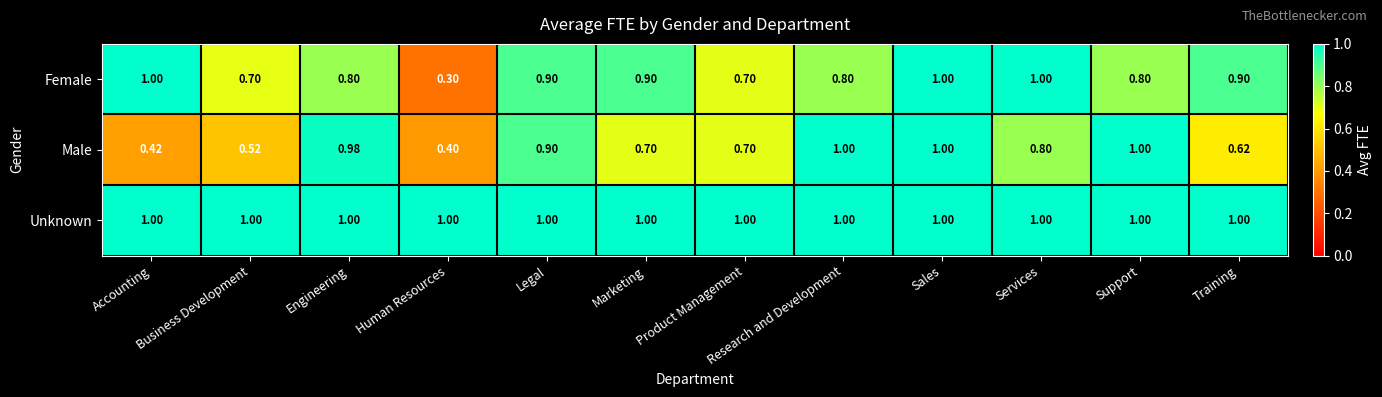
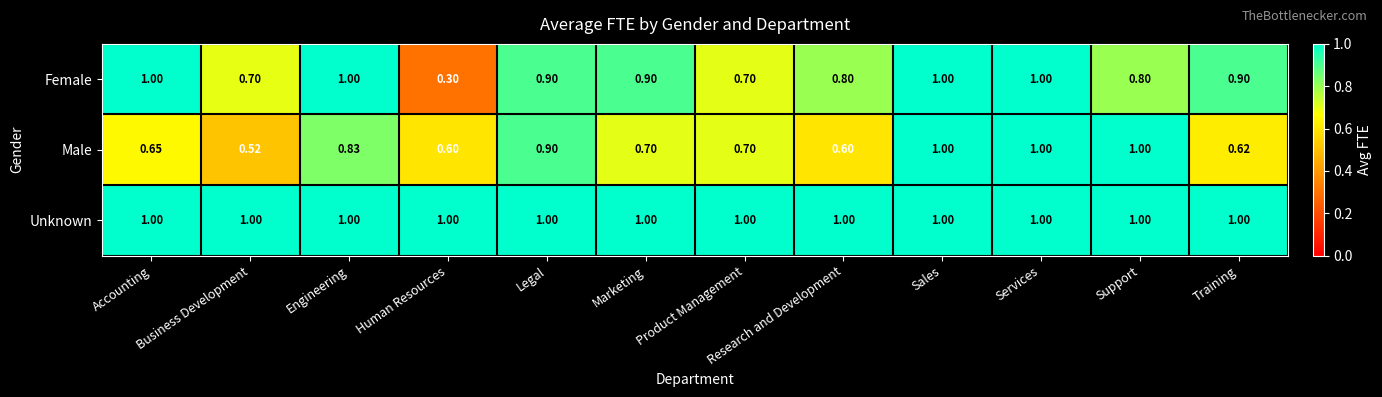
Female, Engineering: 0.80 -> 1.00
Male, Accounting: 0.42 -> 0.65
Male, Engineering: 0.98 -> 0.83
Male, Human Resources: 0.40 -> 0.60
Male, Research and Development: 1.00 -> 0.60
Male, Services: 0.80 -> 1.00
